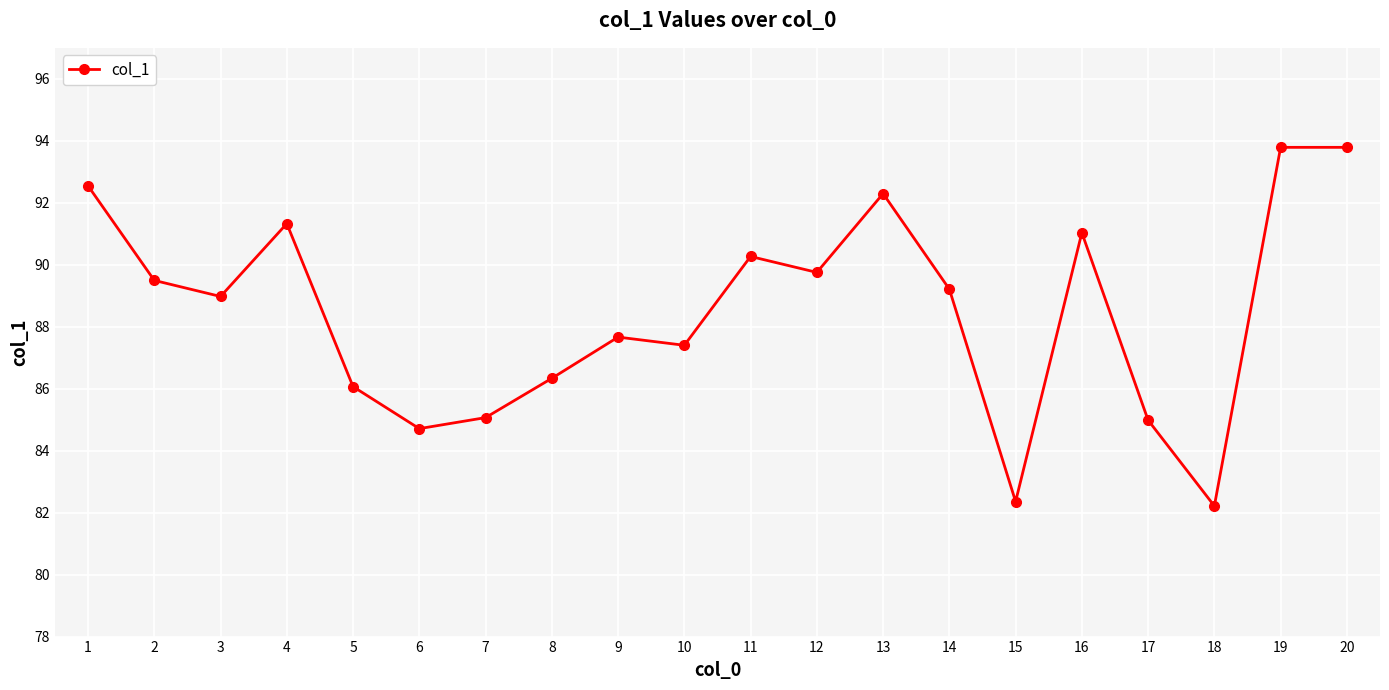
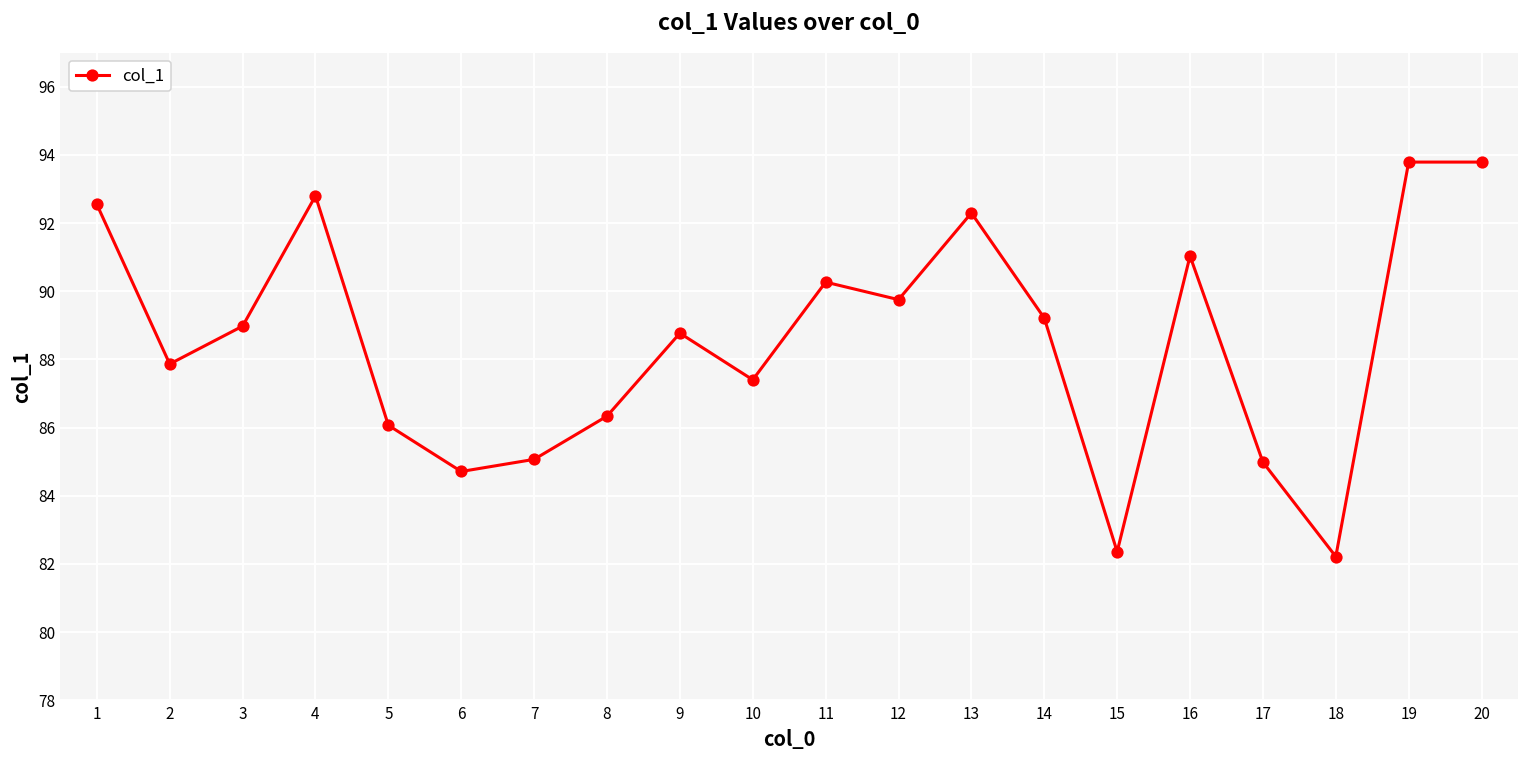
2: 89.5 -> 87.9
4: 91.3 -> 92.8
9: 87.7 -> 88.8
